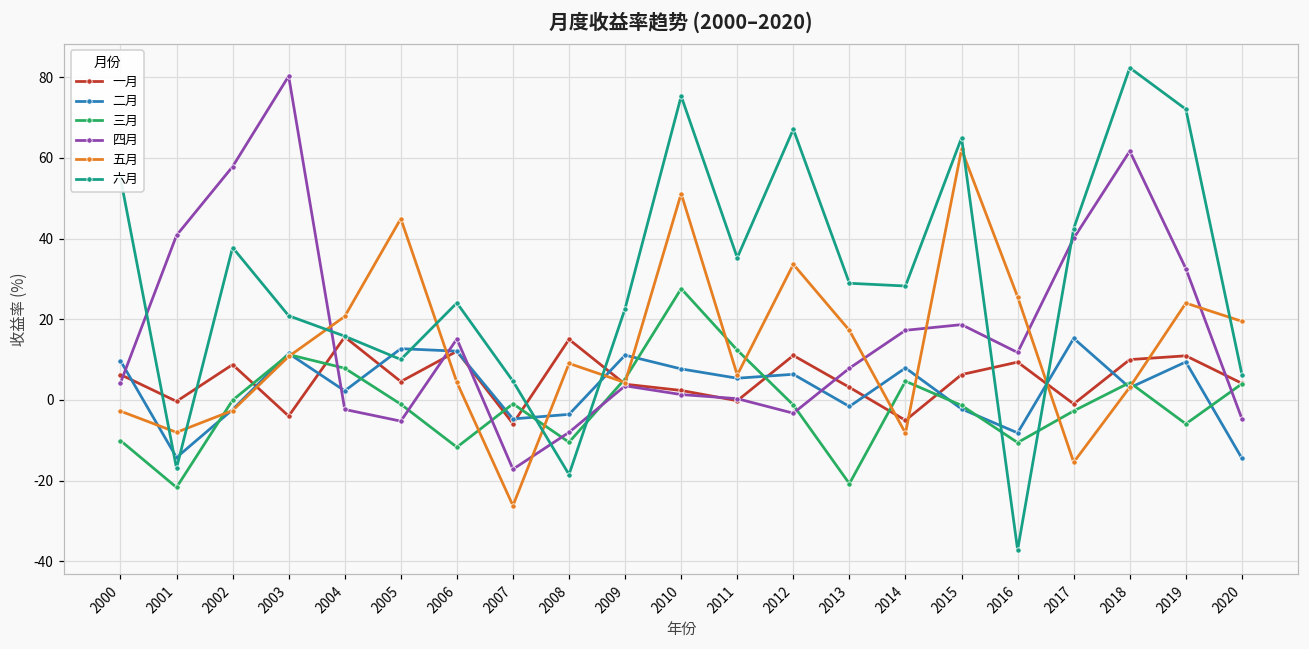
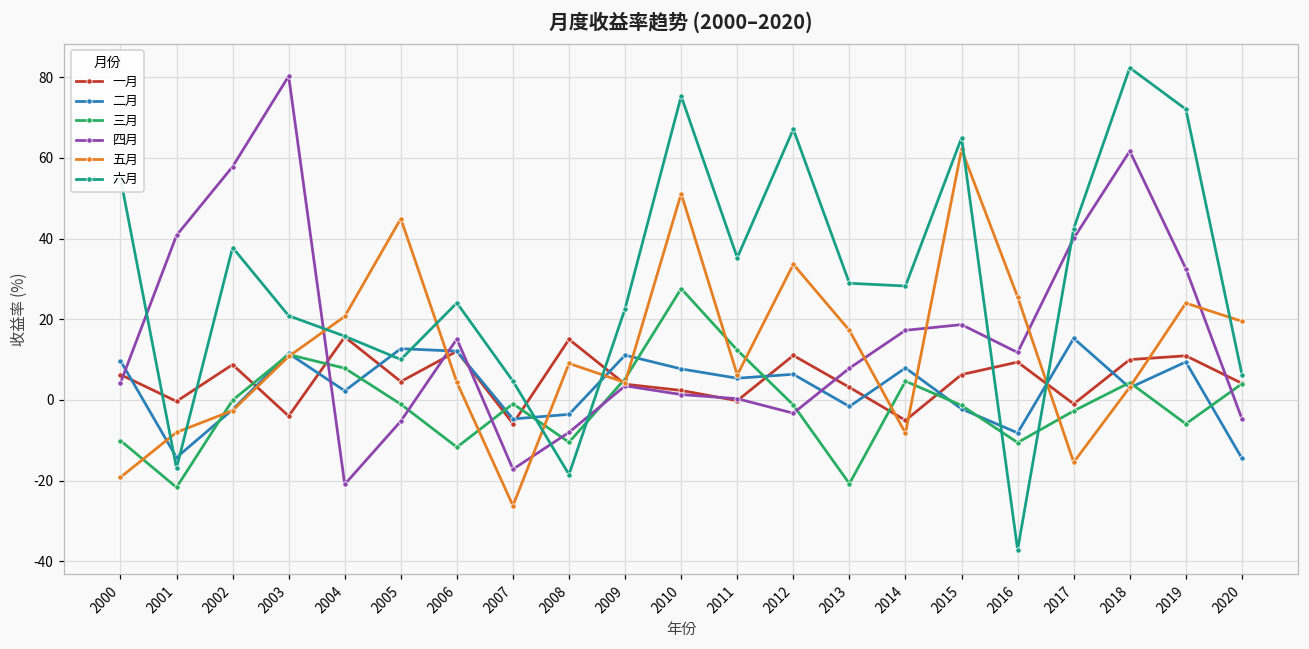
五月, 2000: -3 -> -19
四月, 2004: -2 -> -21
